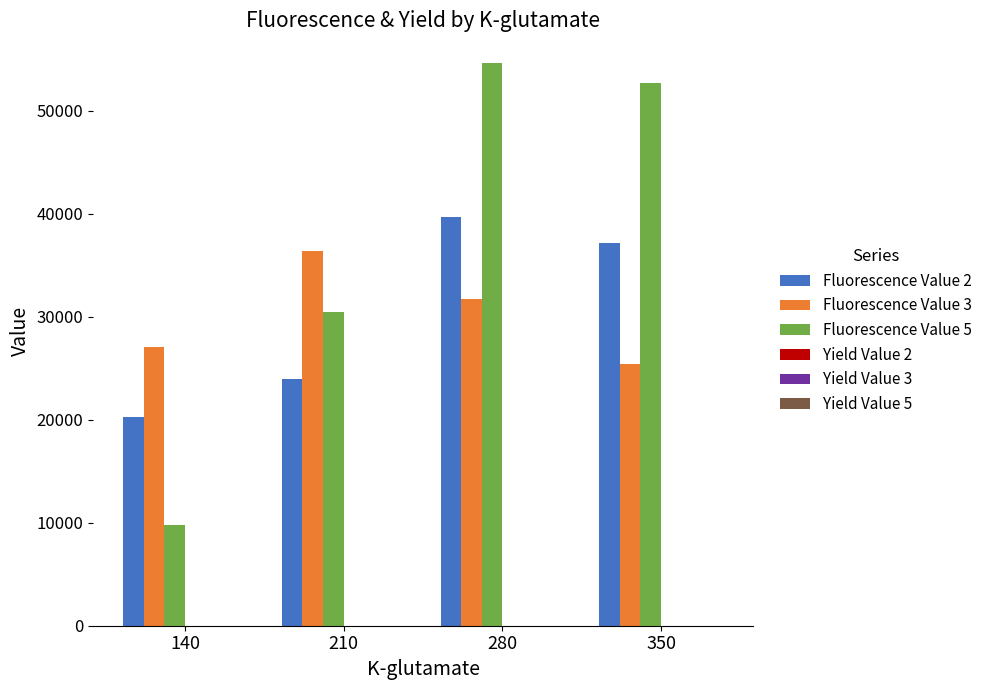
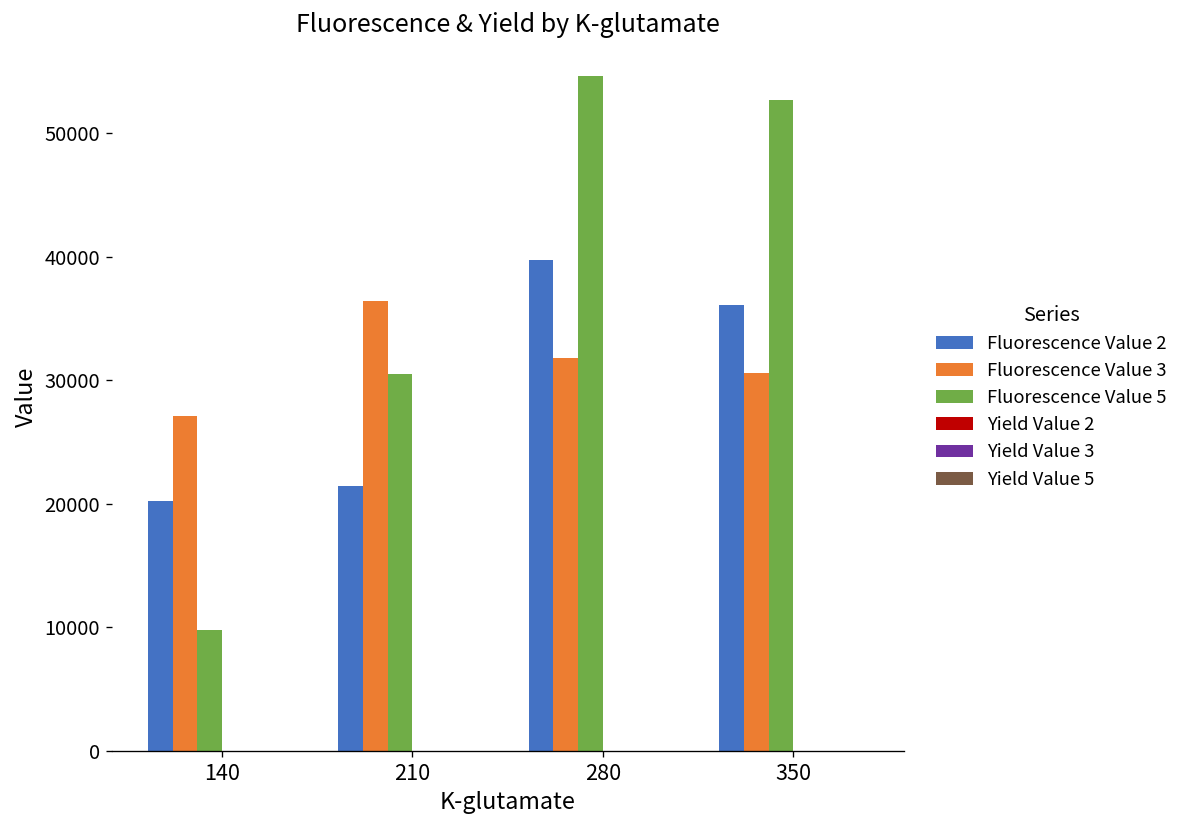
Fluorescence Value 2, 210: 23900 -> 21500
Fluorescence Value 2, 350: 37200 -> 36100
Fluorescence Value 3, 350: 25400 -> 30600
